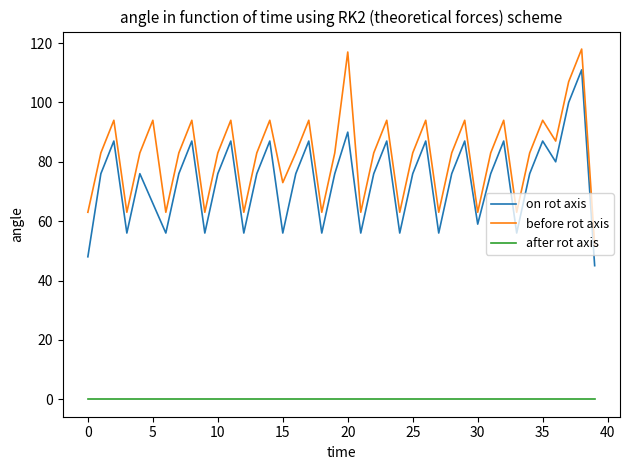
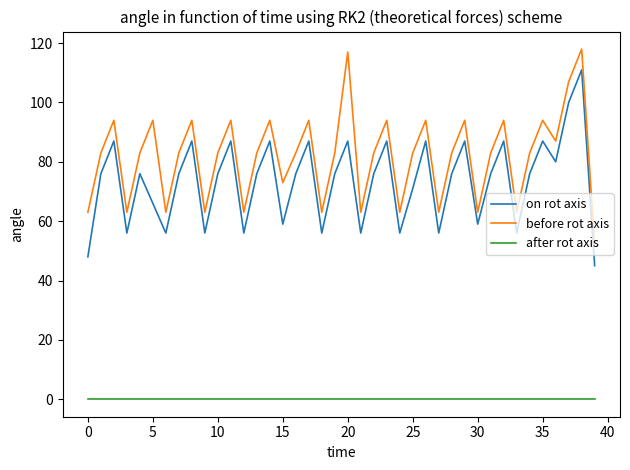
on rot axis, 15: 56 -> 59
on rot axis, 20: 90 -> 87
on rot axis, 25: 76 -> 71
